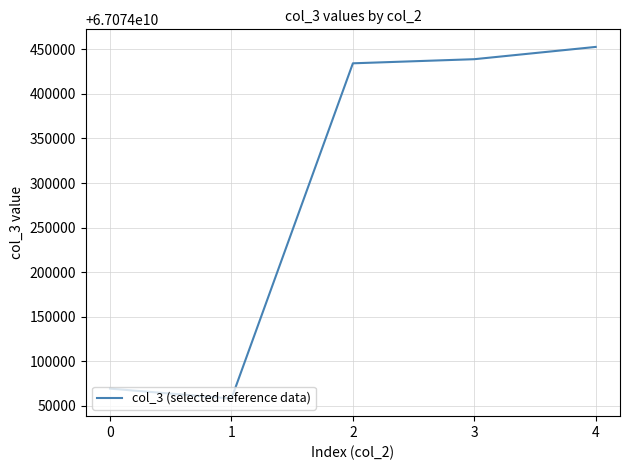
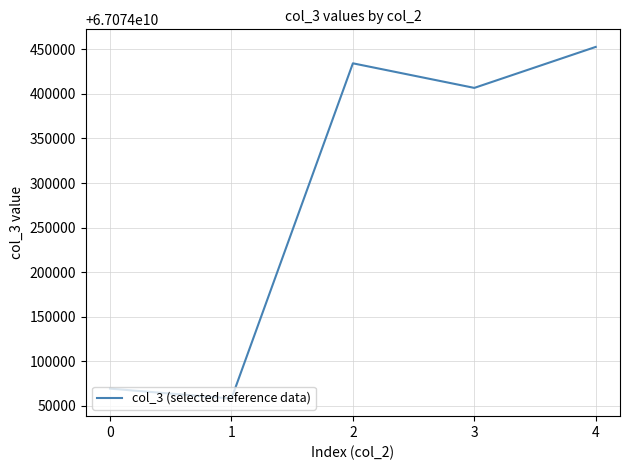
3: 67074440000 -> 67074410000
